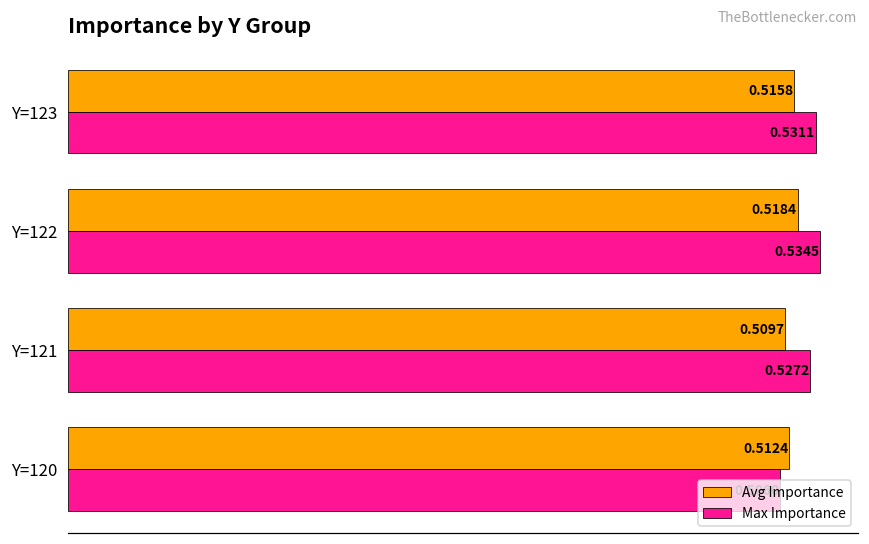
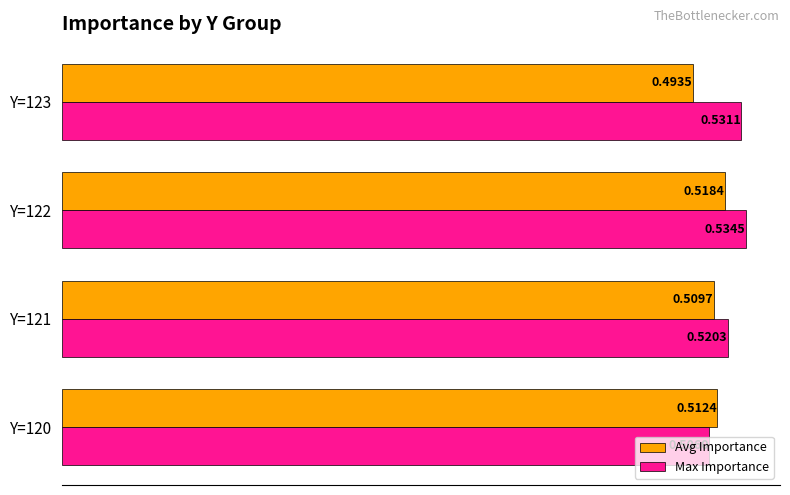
Avg Importance, Y=123: 0.5158 -> 0.4935
Max Importance, Y=121: 0.5272 -> 0.5203
